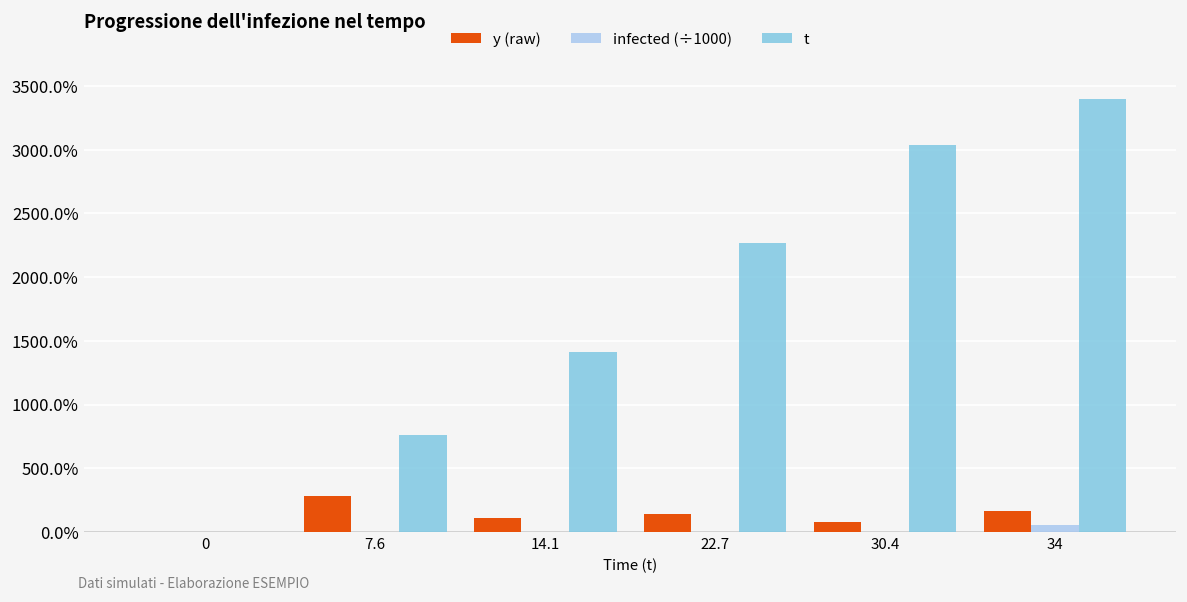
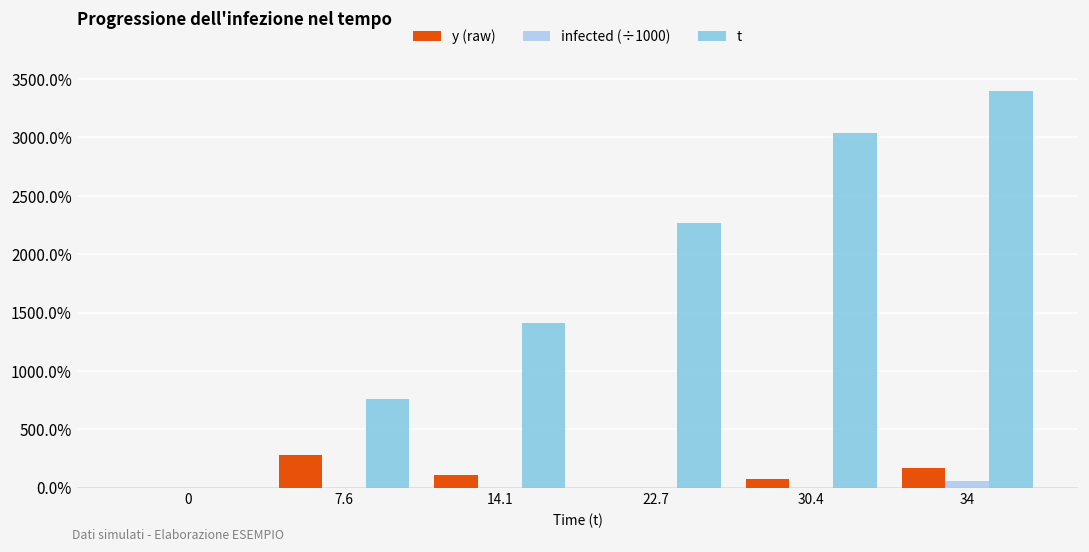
y (raw), 22.7: 140% -> 0%
